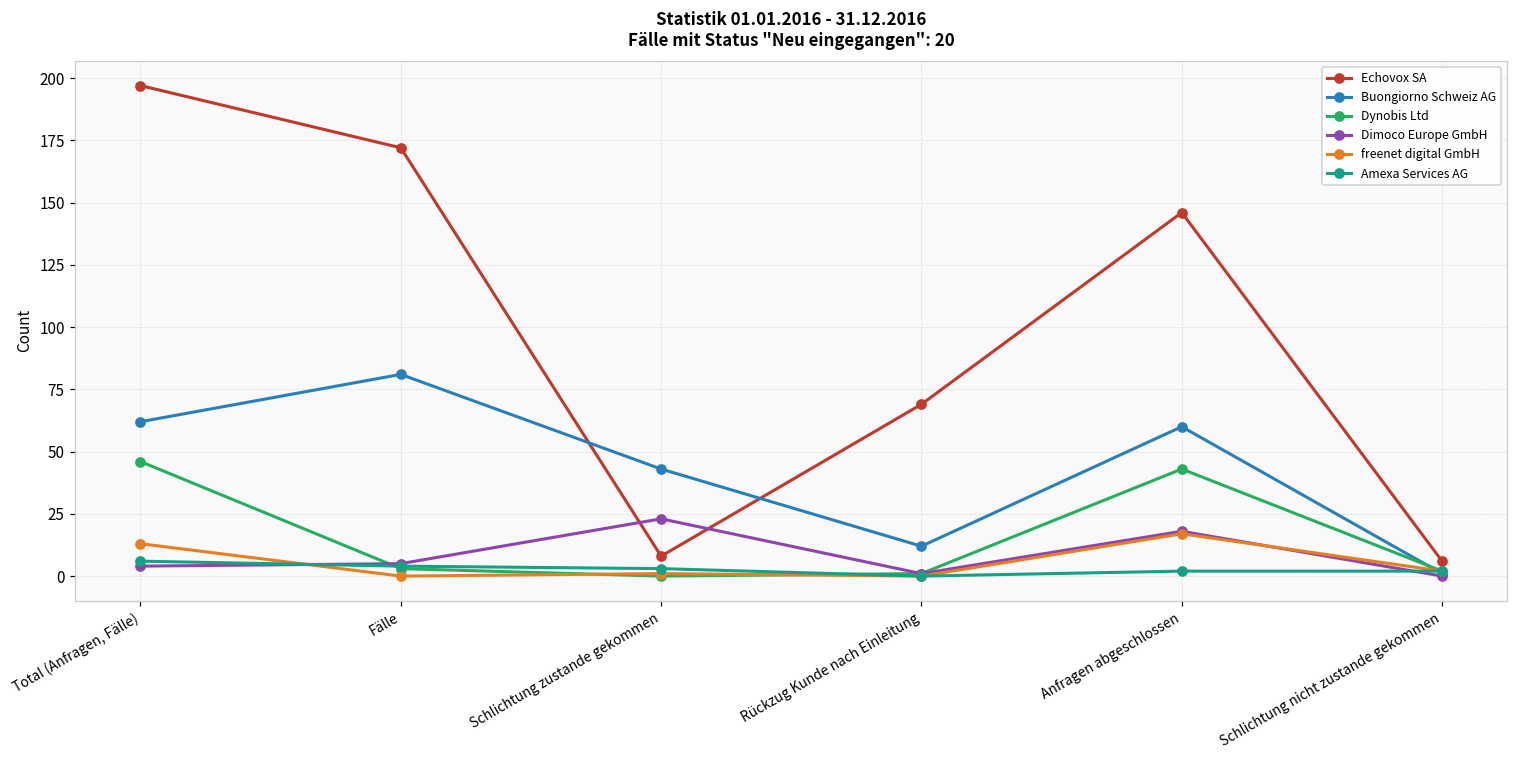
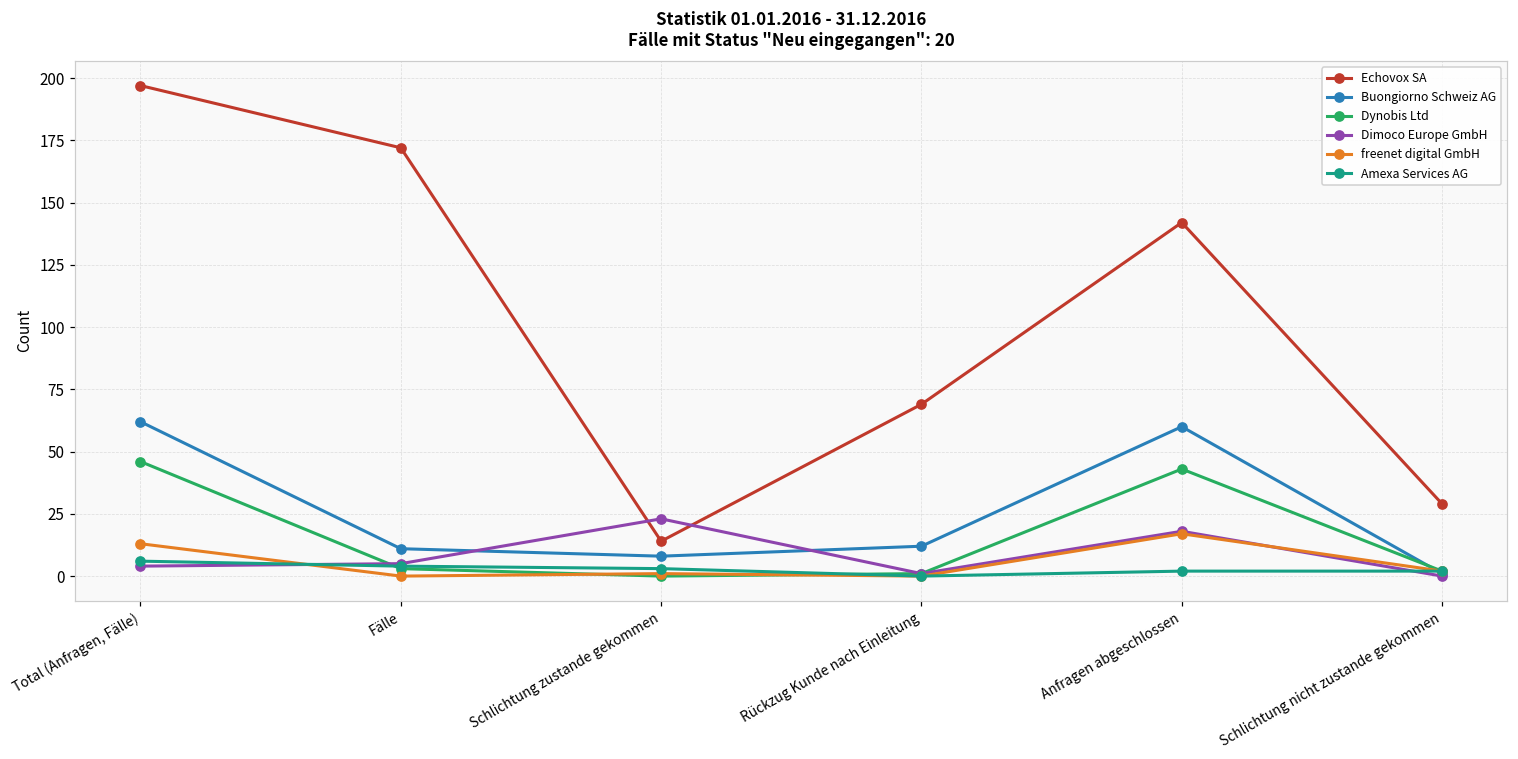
Buongiorno Schweiz AG, Fälle: 81 -> 11
Echovox SA, Schlichtung zustande gekommen: 8 -> 14
Buongiorno Schweiz AG, Schlichtung zustande gekommen: 43 -> 8
Echovox SA, Anfragen abgeschlossen: 146 -> 142
Echovox SA, Schlichtung nicht zustande gekommen: 6 -> 29
